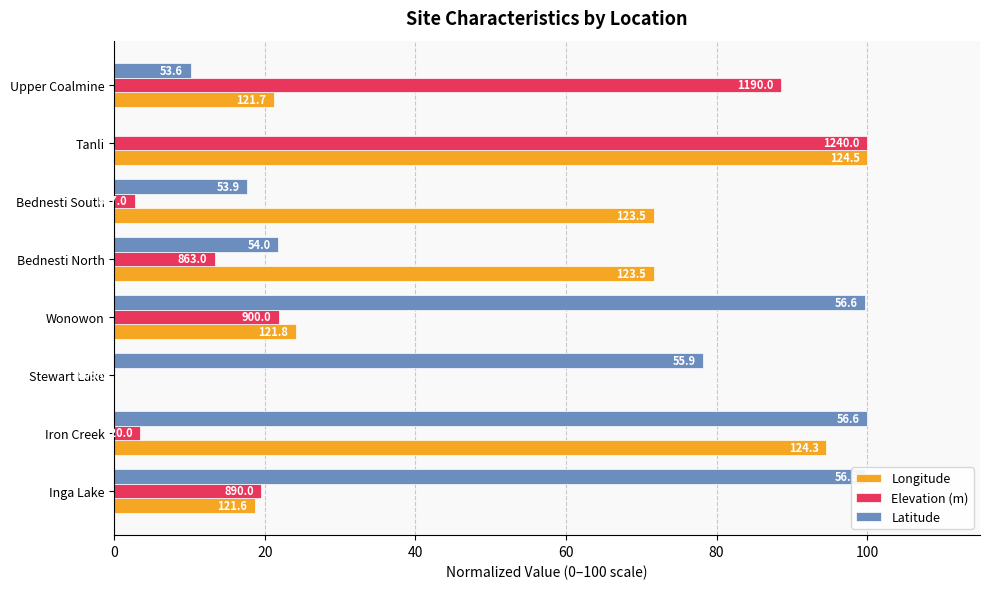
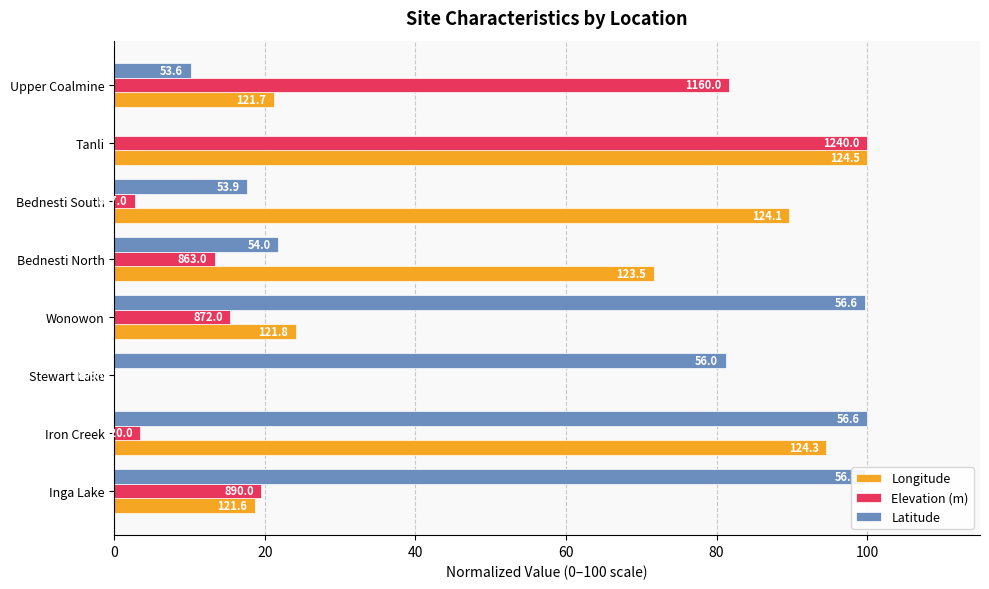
Elevation (m), Upper Coalmine: 1190.0 -> 1160.0
Longitude, Bednesti South: 123.5 -> 124.1
Elevation (m), Wonowon: 900.0 -> 872.0
Latitude, Stewart Lake: 55.9 -> 56.0
